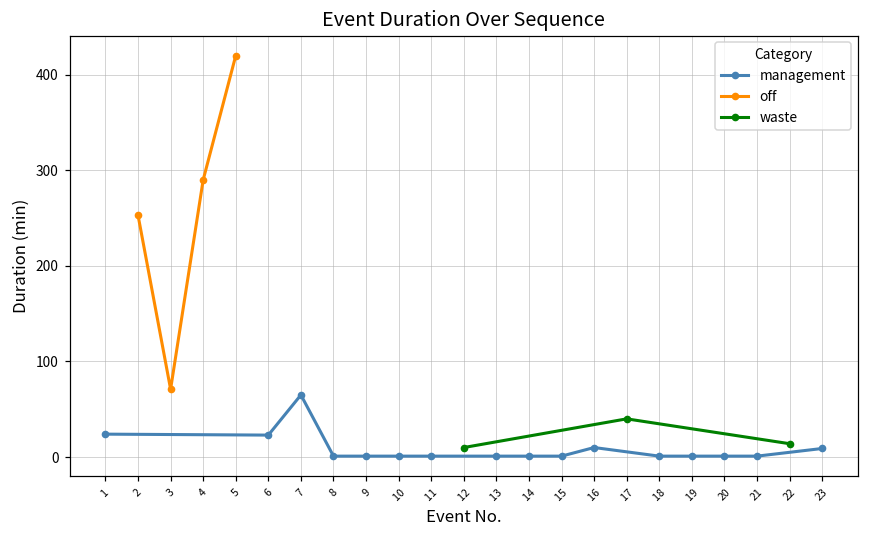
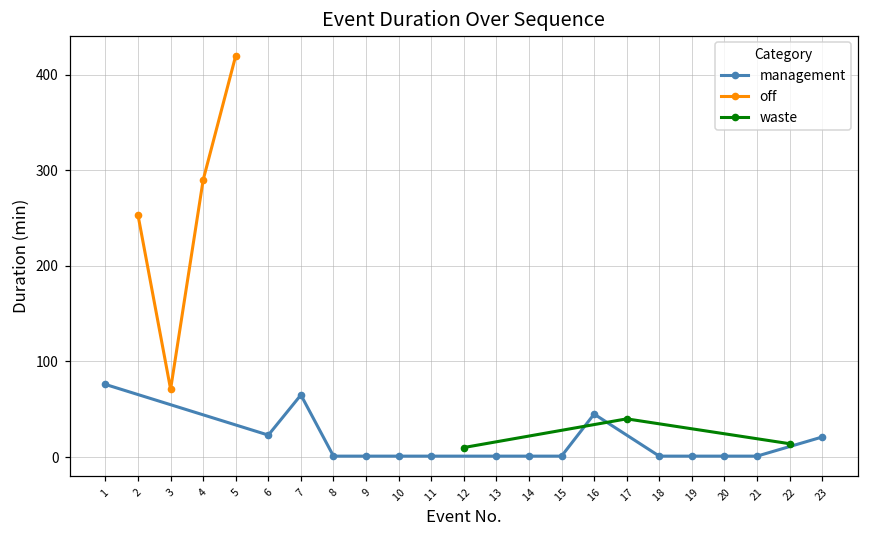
management, 1: 20 -> 80
management, 16: 10 -> 50
management, 23: 10 -> 20
